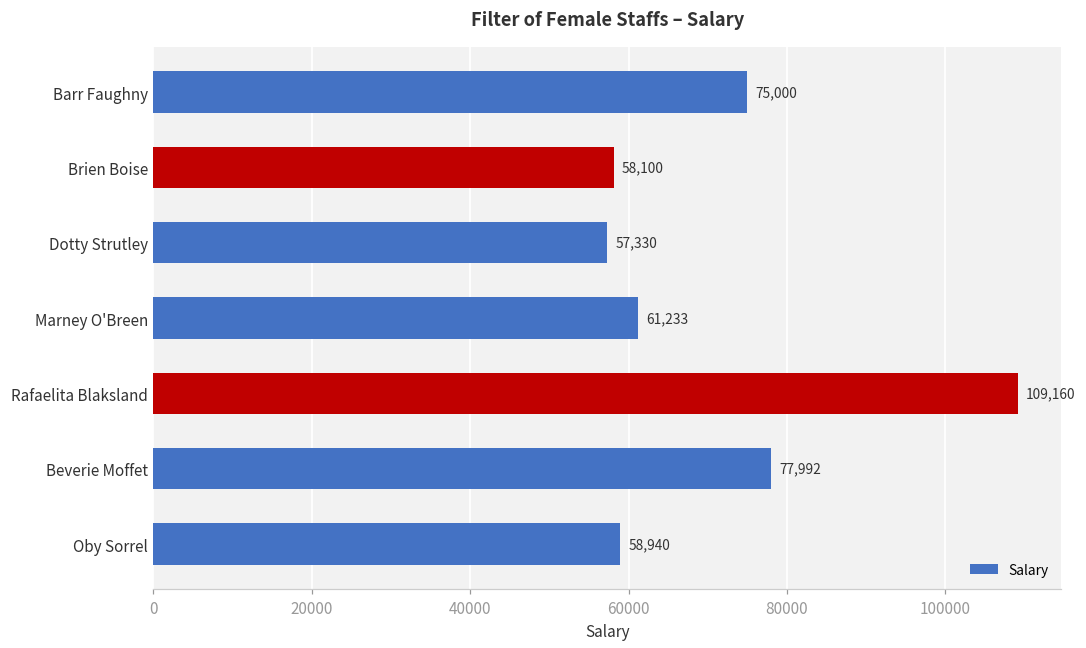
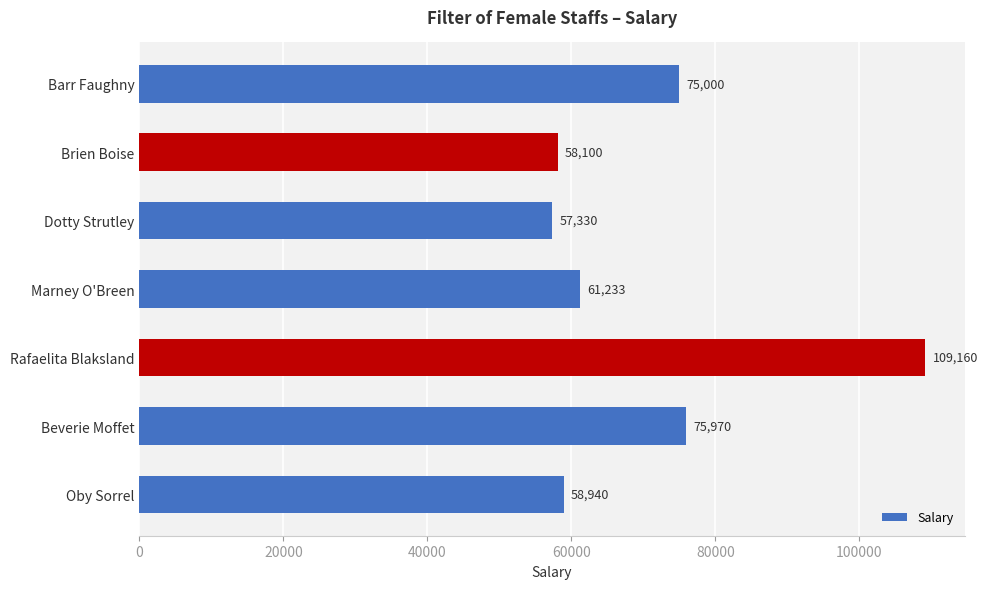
Beverie Moffet: 77,992 -> 75,970
